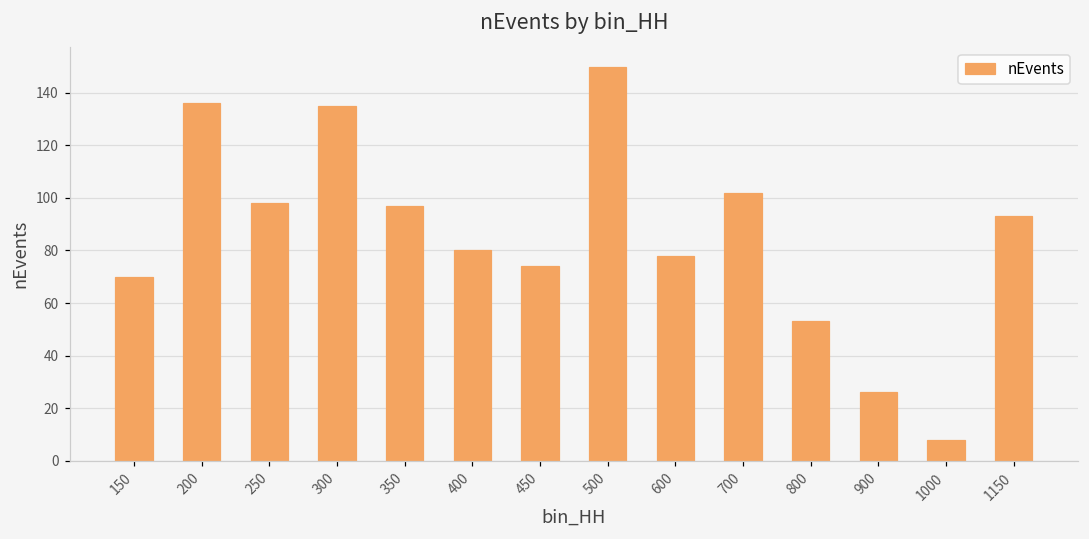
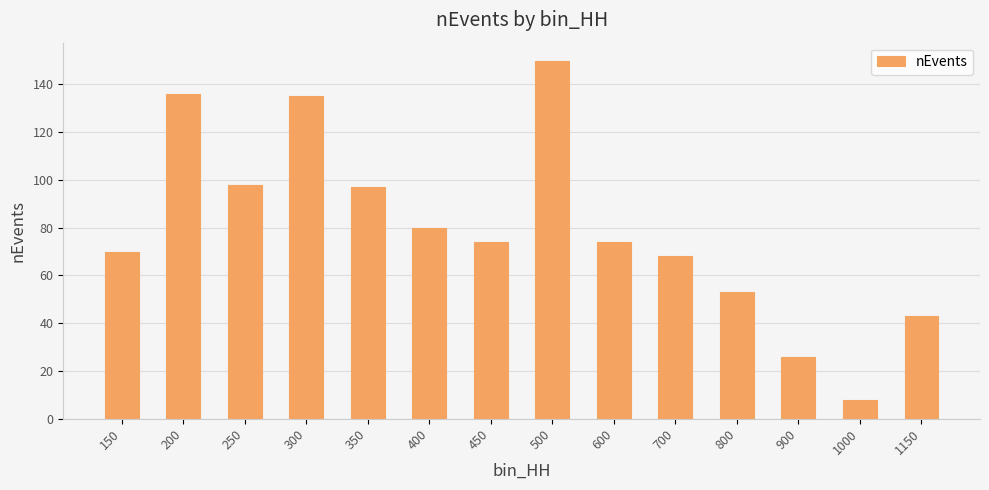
600: 78 -> 74
700: 102 -> 68
1150: 93 -> 43
